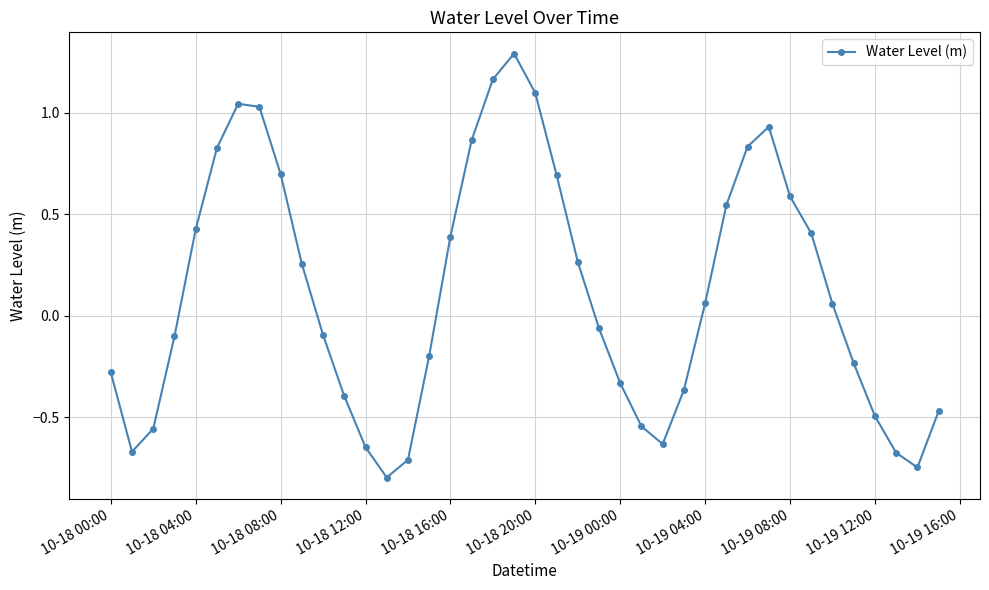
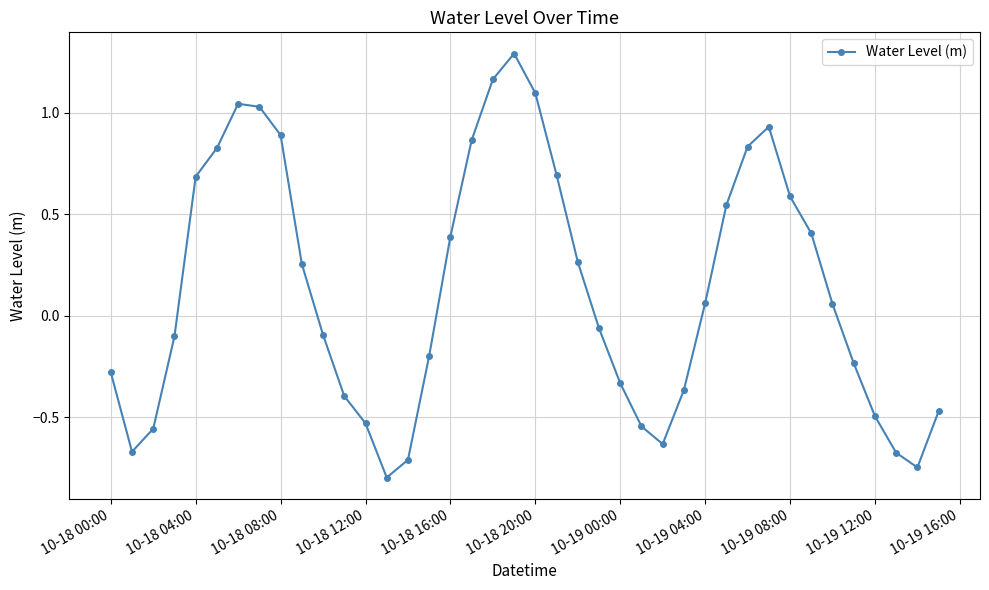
10-18 04:00: 0.43 -> 0.69
10-18 08:00: 0.70 -> 0.89
10-18 12:00: -0.65 -> -0.53
